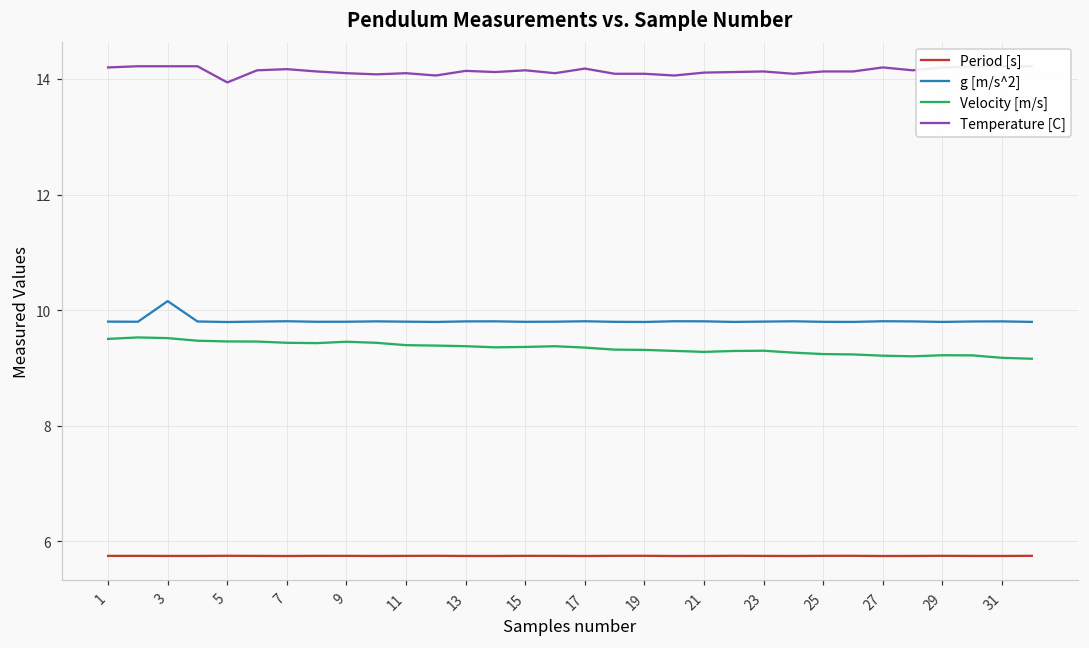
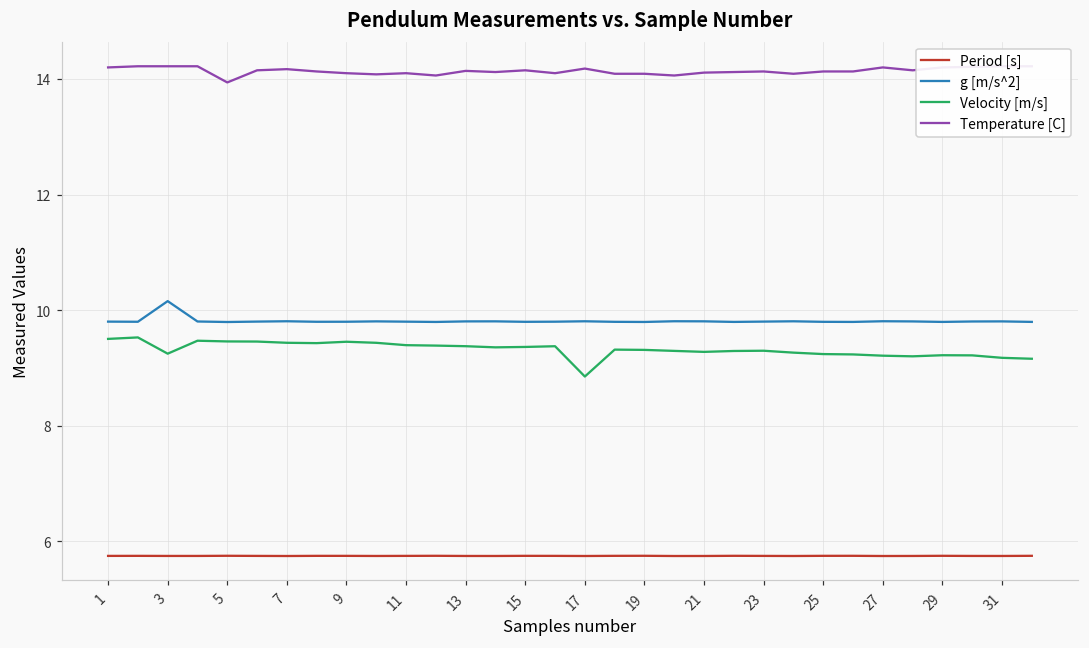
Velocity [m/s], 3: 9.5 -> 9.2
Velocity [m/s], 17: 9.3 -> 8.8
